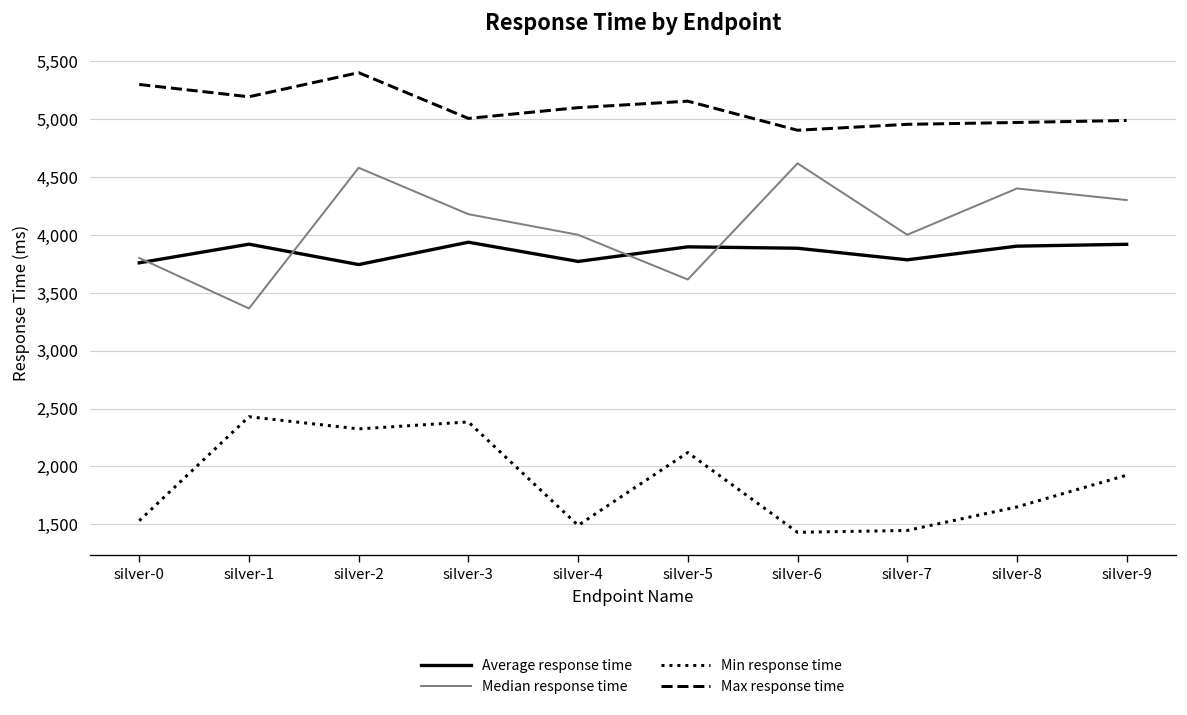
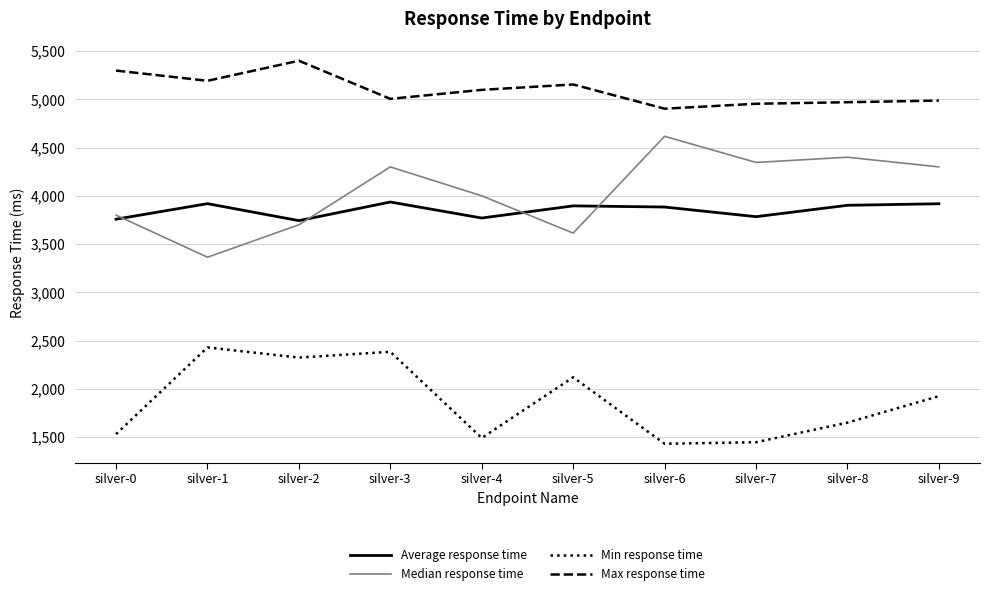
Median response time, silver-2: 4,600 -> 3,700
Median response time, silver-3: 4,200 -> 4,300
Median response time, silver-7: 4,000 -> 4,300
